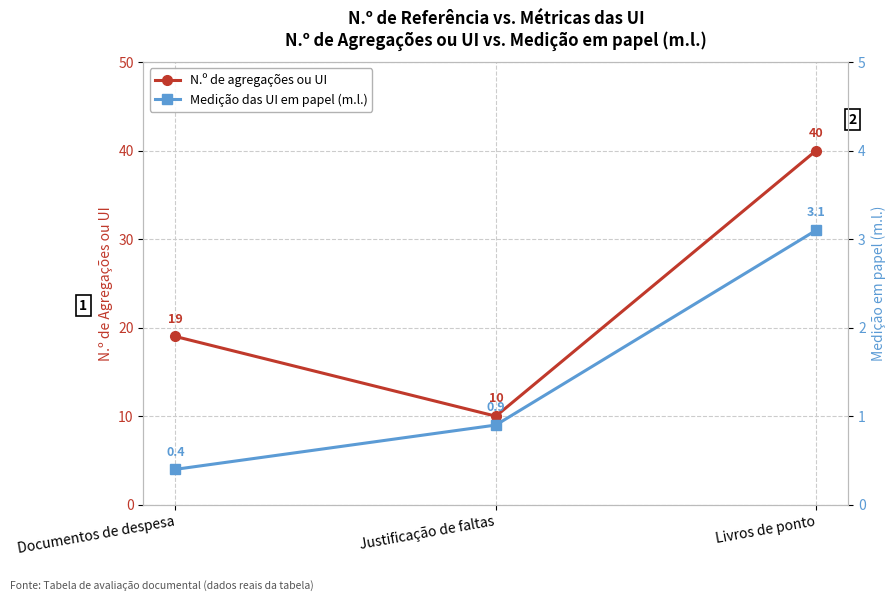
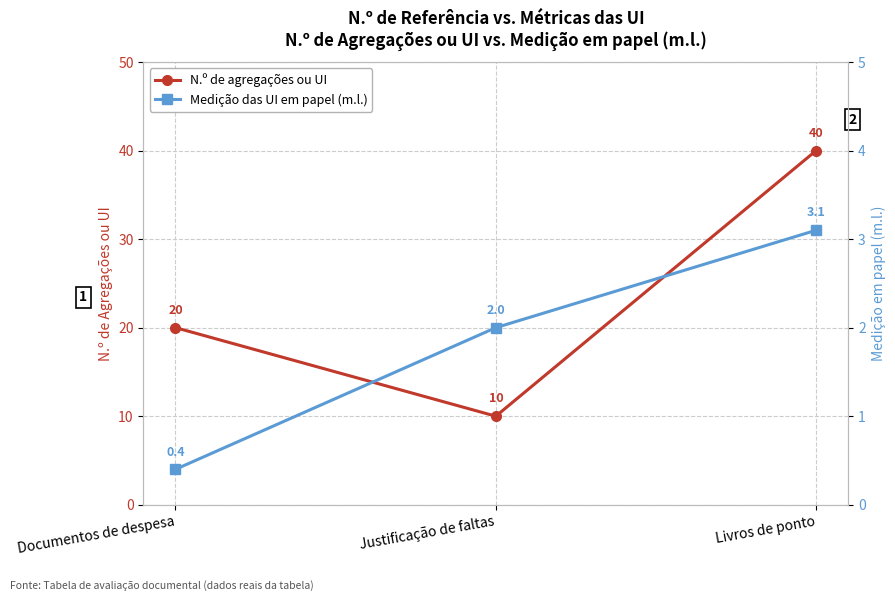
N.º de agregações ou UI, Documentos de despesa: 19 -> 20
Medição das UI em papel (m.l.), Justificação de faltas: 0.9 -> 2.0
